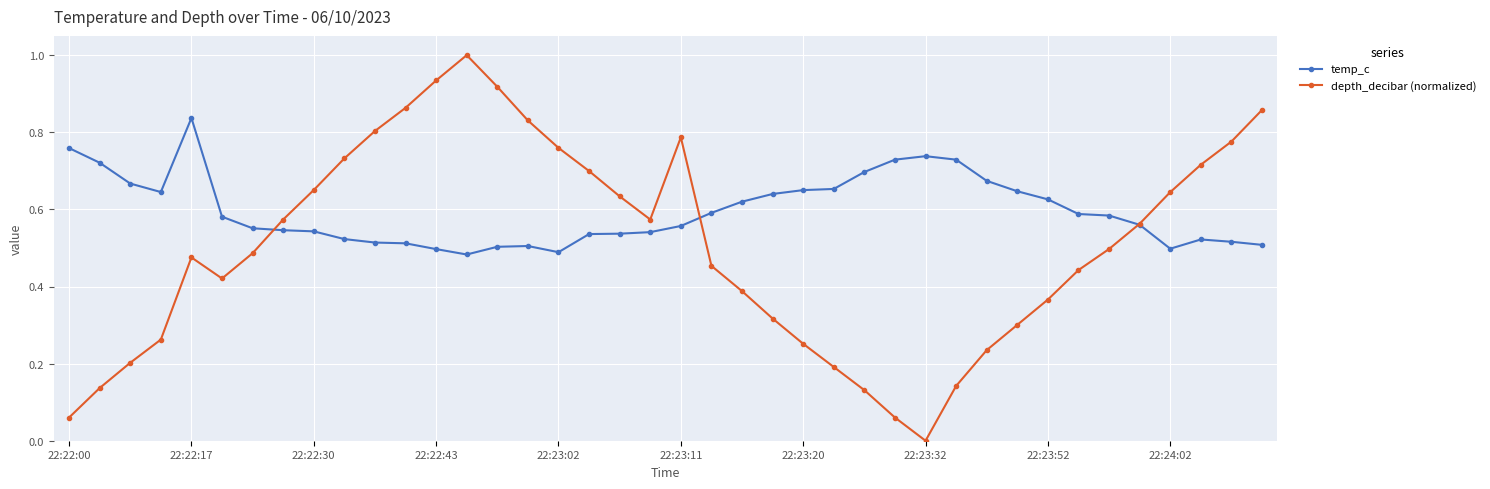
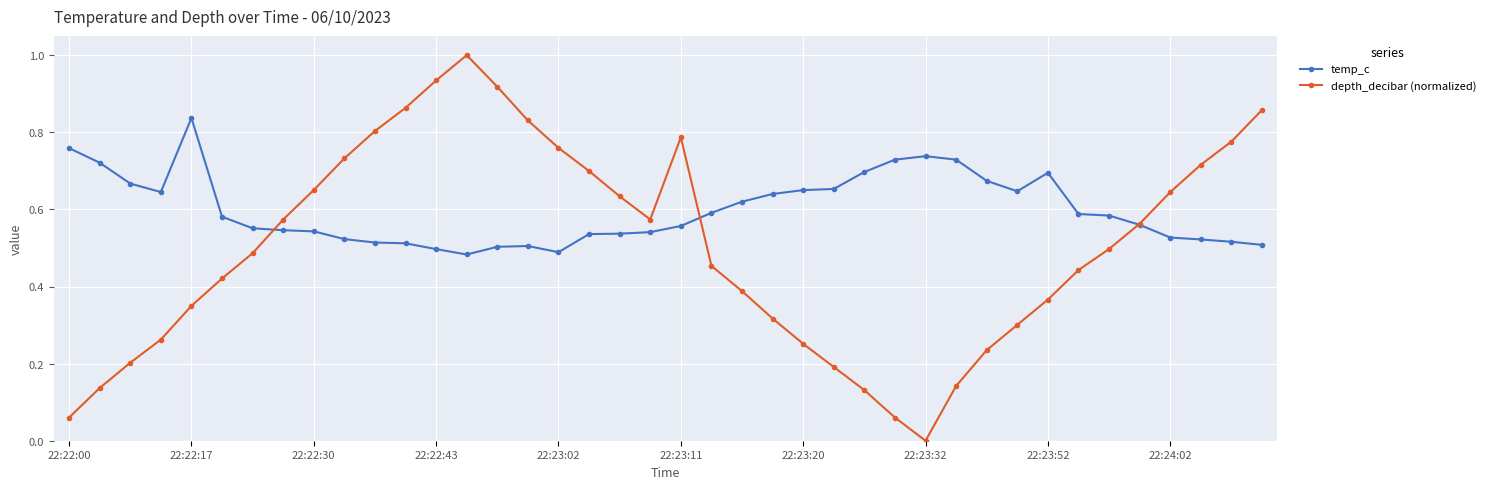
depth_decibar (normalized), 22:22:17: 0.48 -> 0.35
temp_c, 22:23:52: 0.63 -> 0.70
temp_c, 22:24:02: 0.50 -> 0.53
